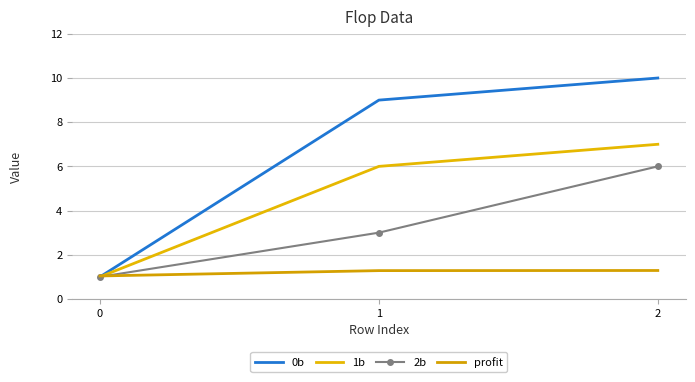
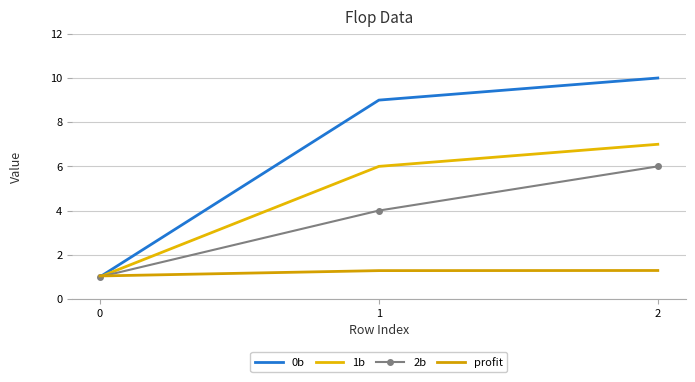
2b, 1: 3 -> 4
